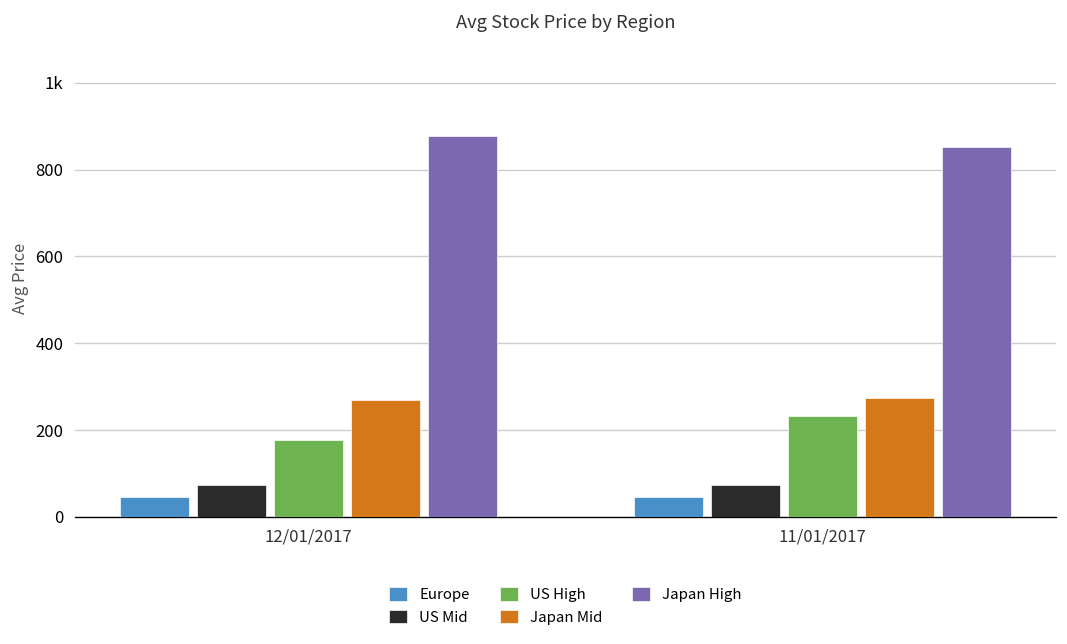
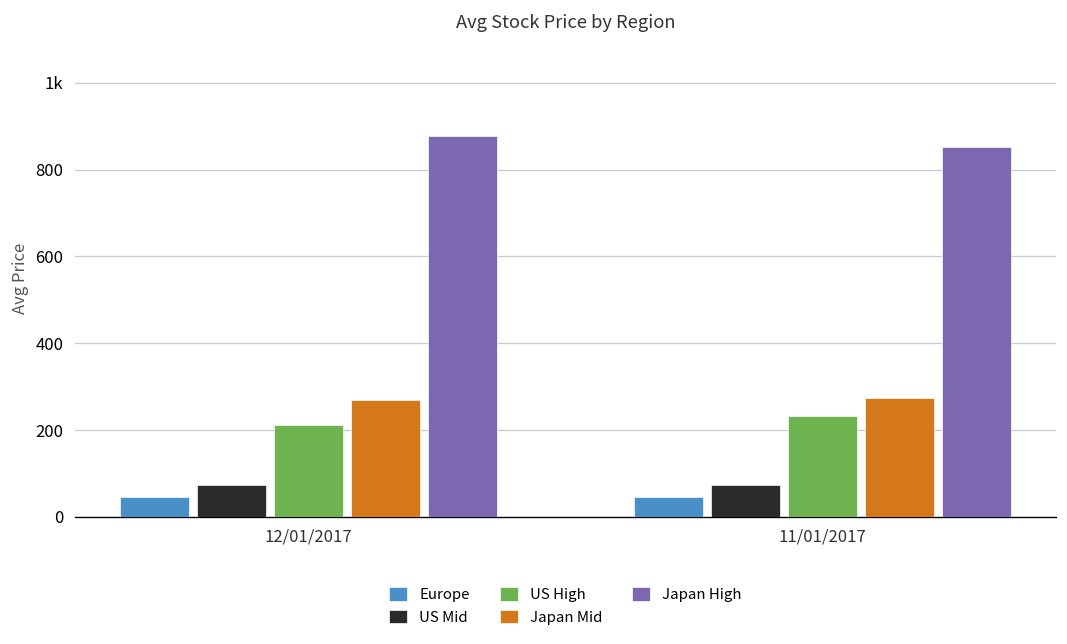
US High, 12/01/2017: 180 -> 210
